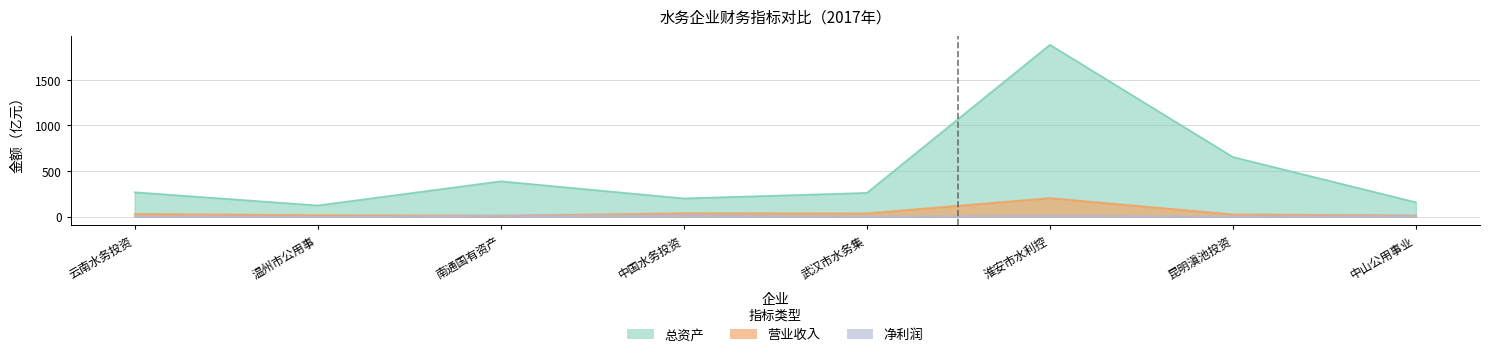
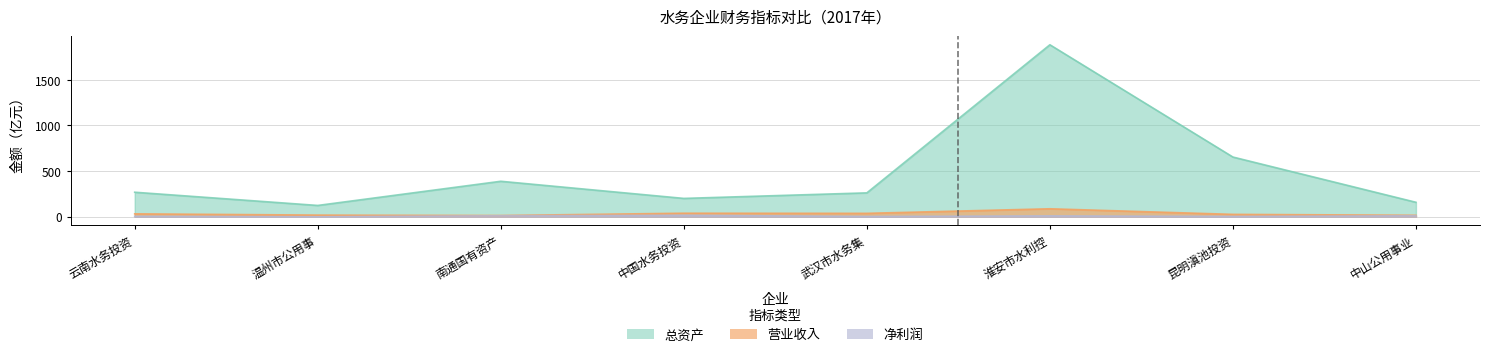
营业收入, 淮安市水利控: 200 -> 100
